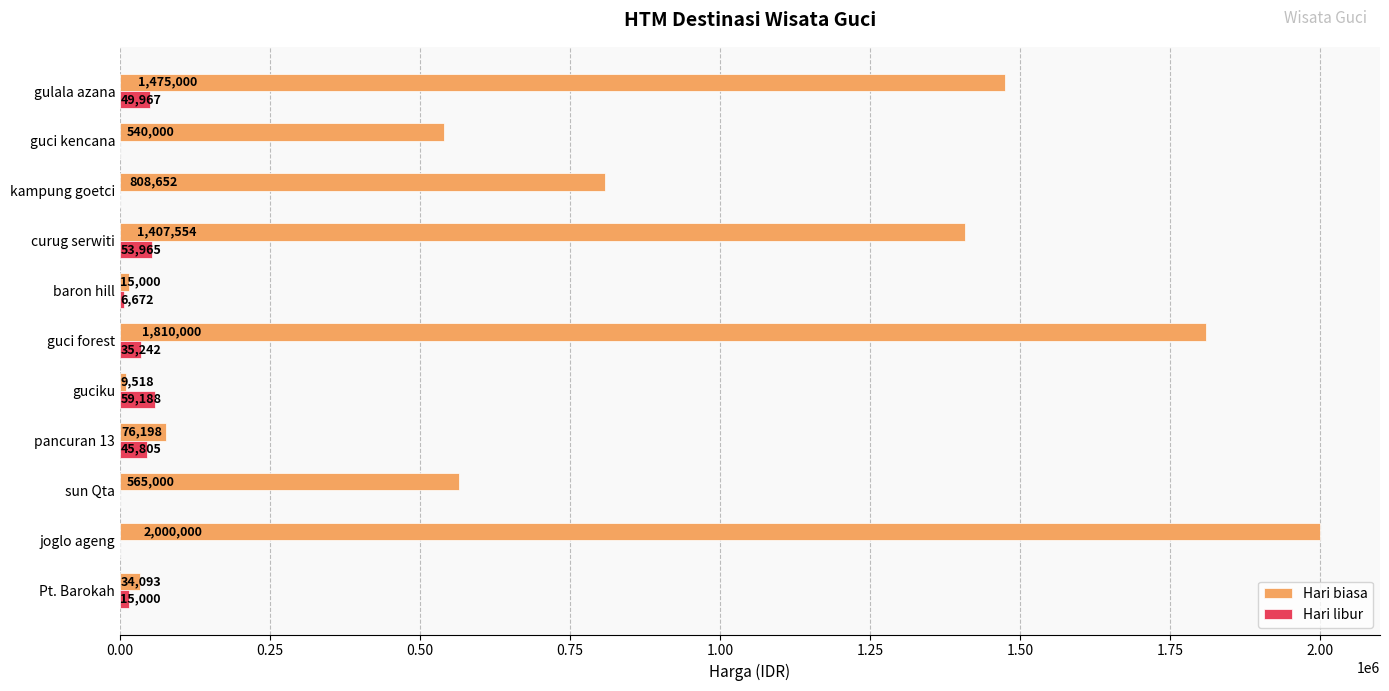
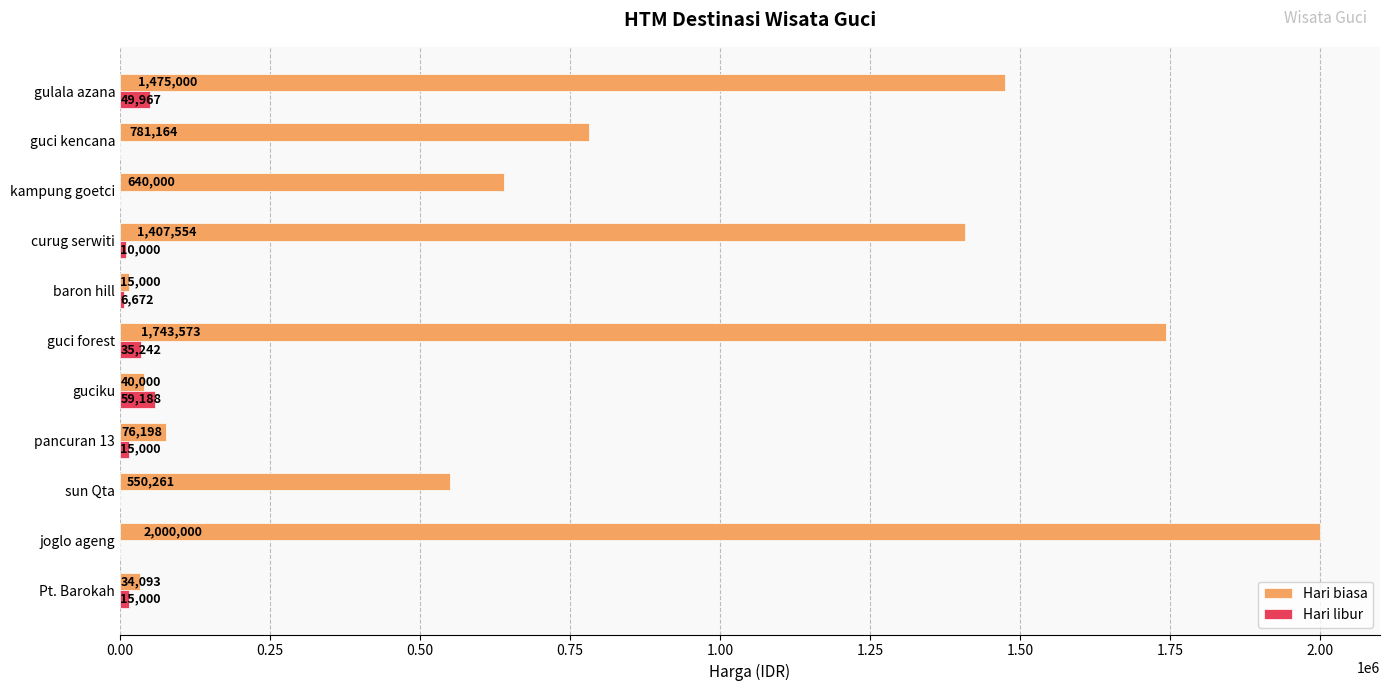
Hari biasa, guci kencana: 540,000 -> 781,164
Hari biasa, kampung goetci: 808,652 -> 640,000
Hari libur, curug serwiti: 53,965 -> 10,000
Hari biasa, guci forest: 1,810,000 -> 1,743,573
Hari biasa, guciku: 9,518 -> 40,000
Hari libur, pancuran 13: 45,805 -> 15,000
Hari biasa, sun Qta: 565,000 -> 550,261
